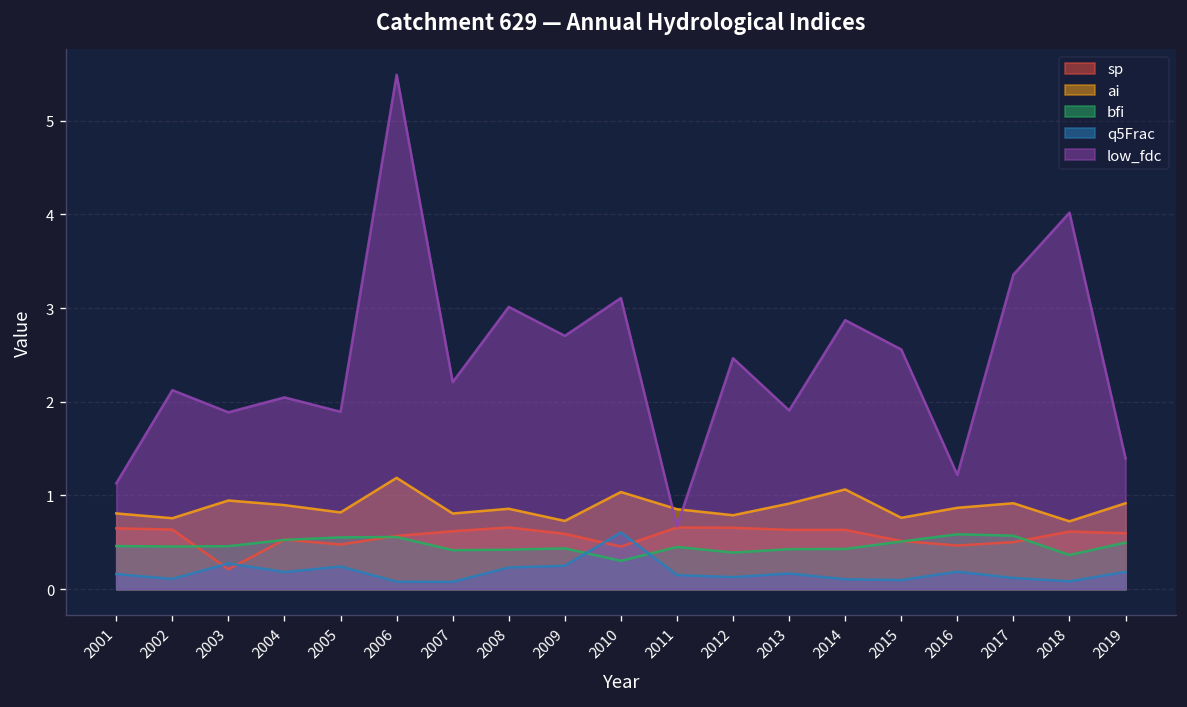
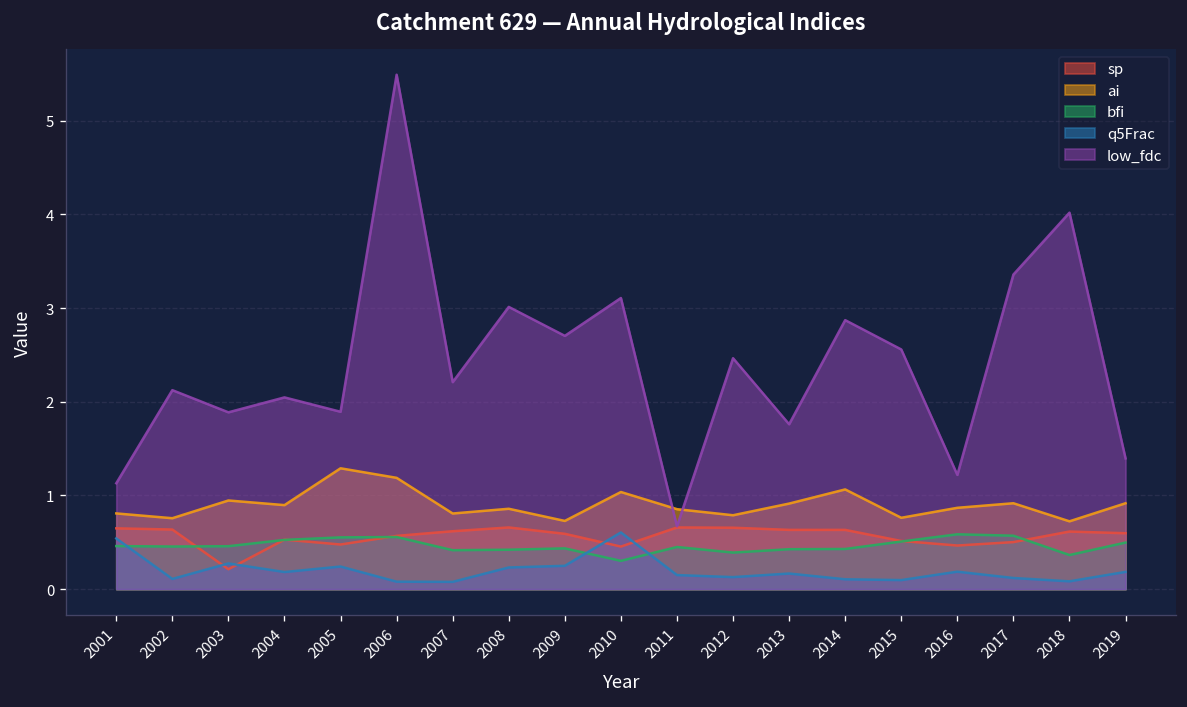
q5Frac, 2001: 0.2 -> 0.5
ai, 2005: 0.8 -> 1.3
low_fdc, 2013: 1.9 -> 1.8
